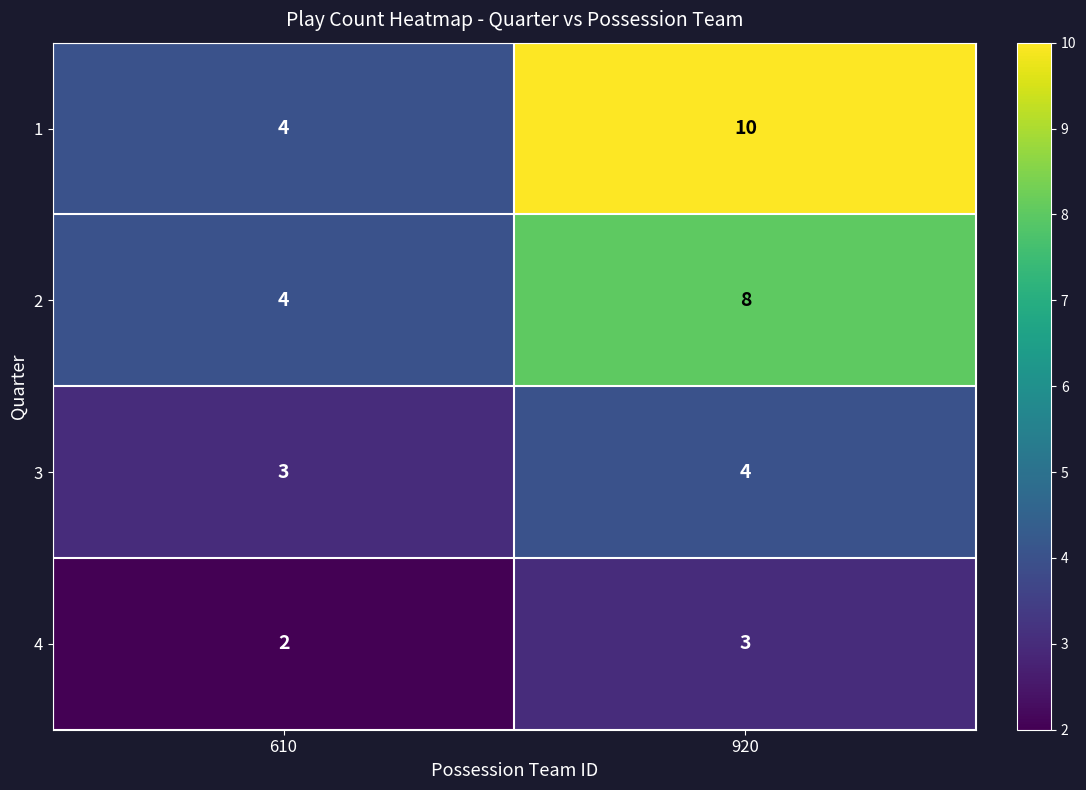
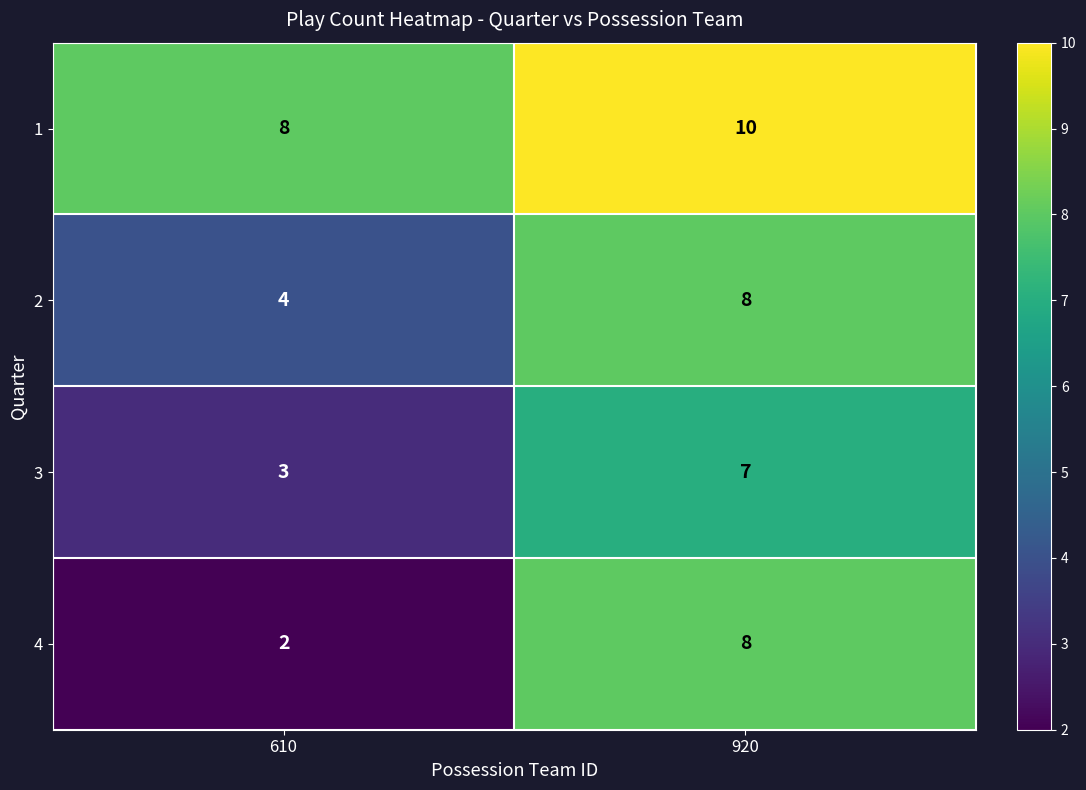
1, 610: 4 -> 8
3, 920: 4 -> 7
4, 920: 3 -> 8
